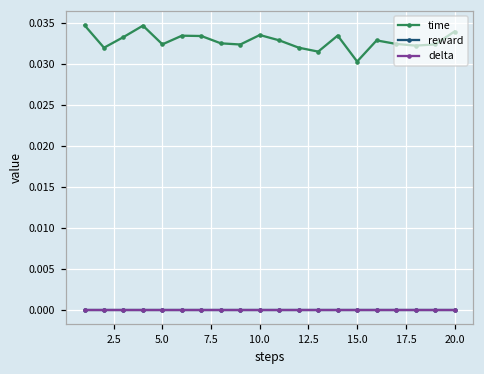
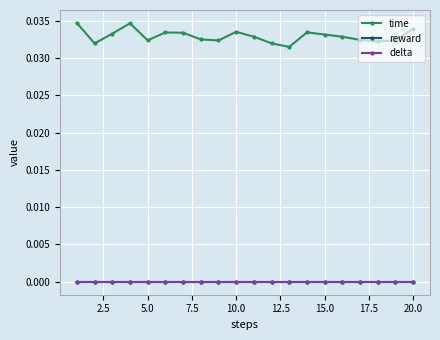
time, 15.0: 0.030 -> 0.033
